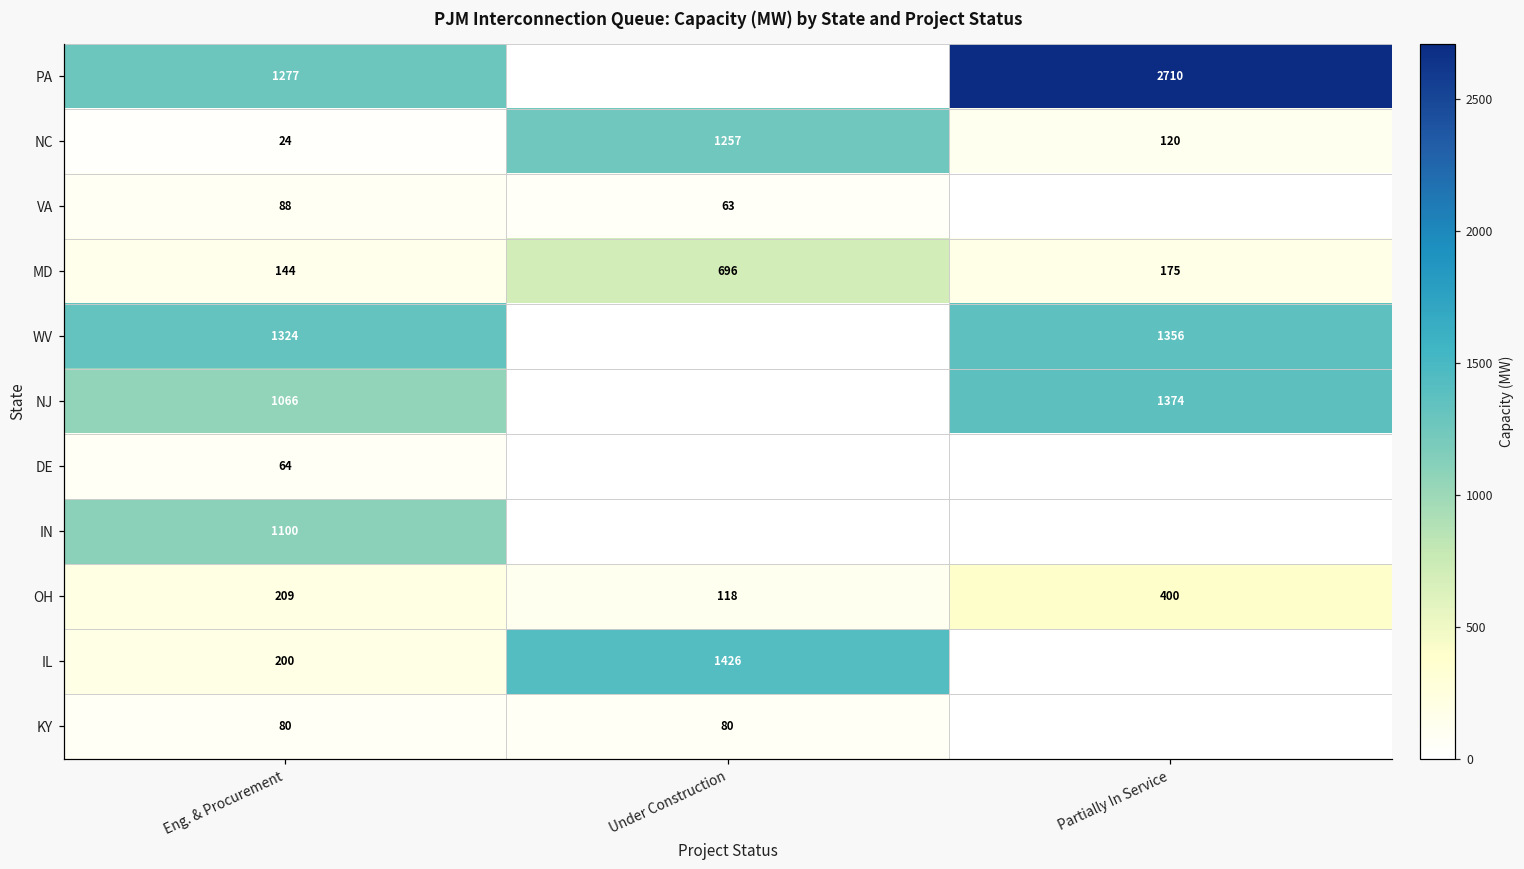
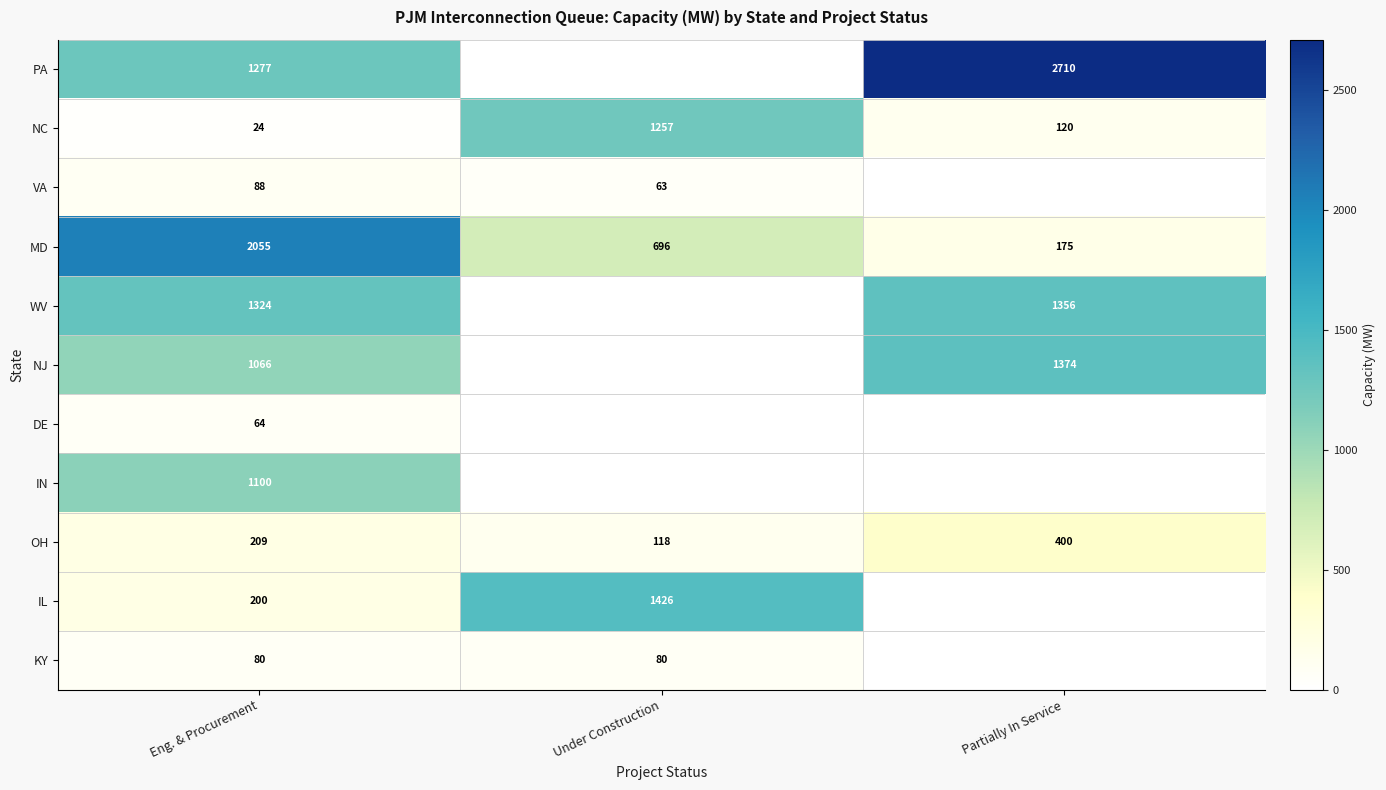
MD, Eng. & Procurement: 144 -> 2055
